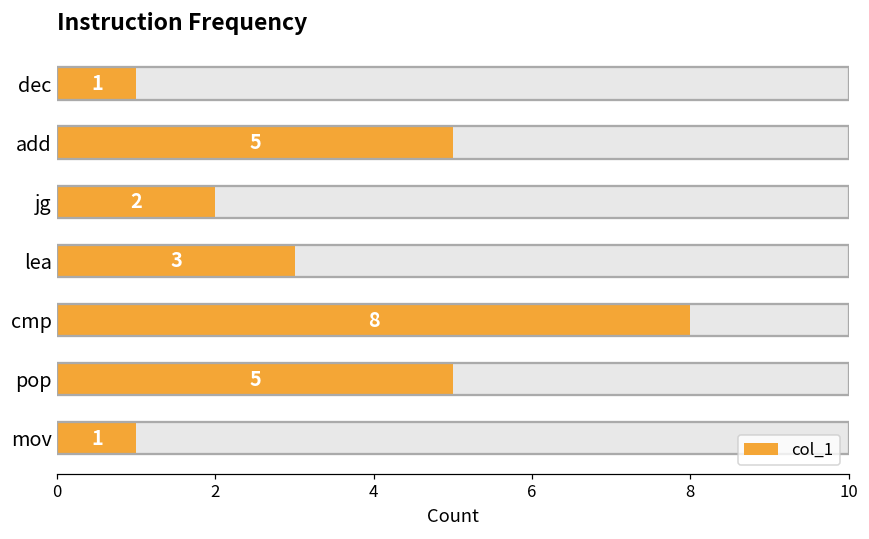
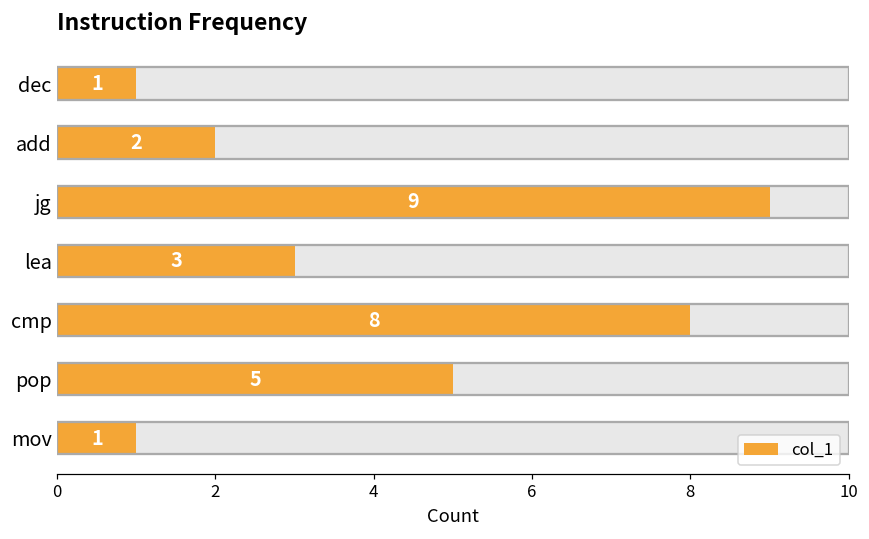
col_1, add: 5 -> 2
col_1, jg: 2 -> 9
